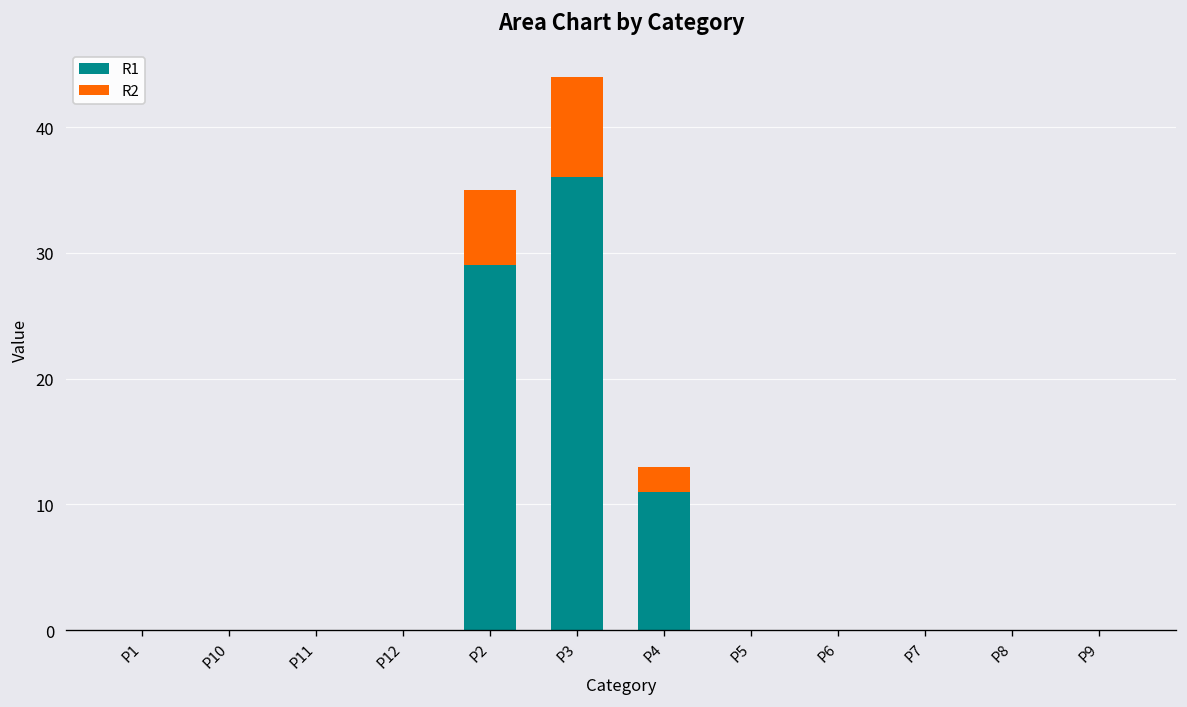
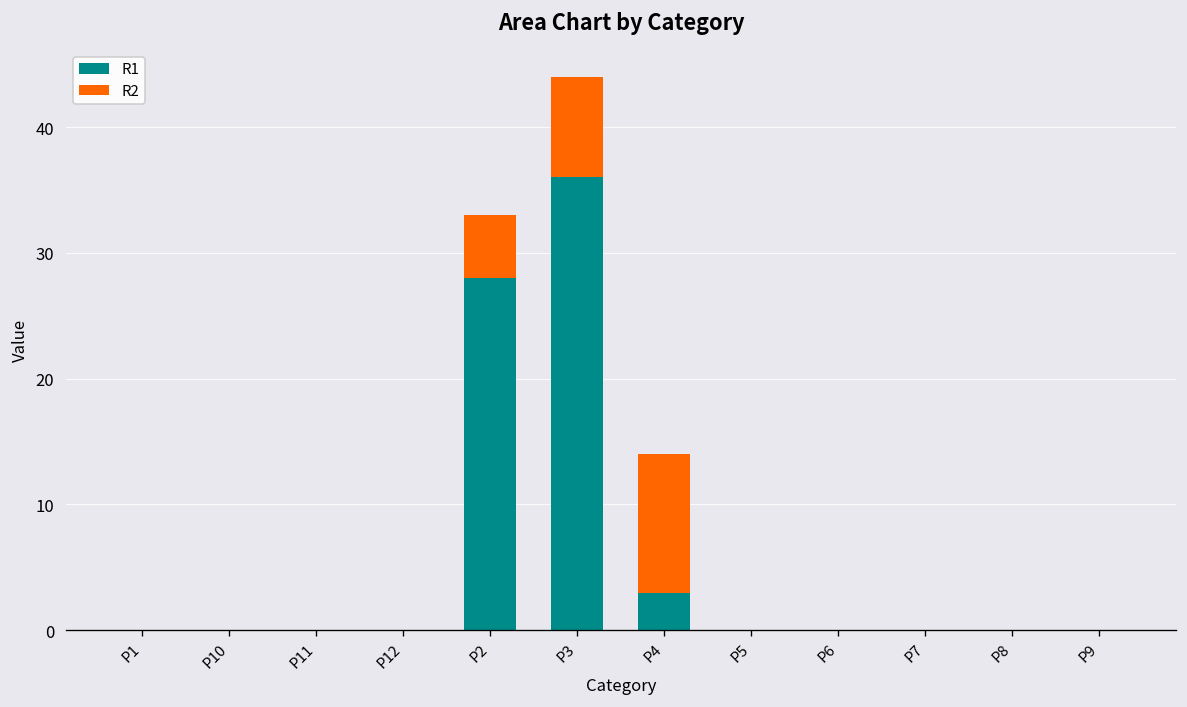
R1, P2: 29 -> 28
R2, P2: 6 -> 5
R1, P4: 11 -> 3
R2, P4: 2 -> 11
